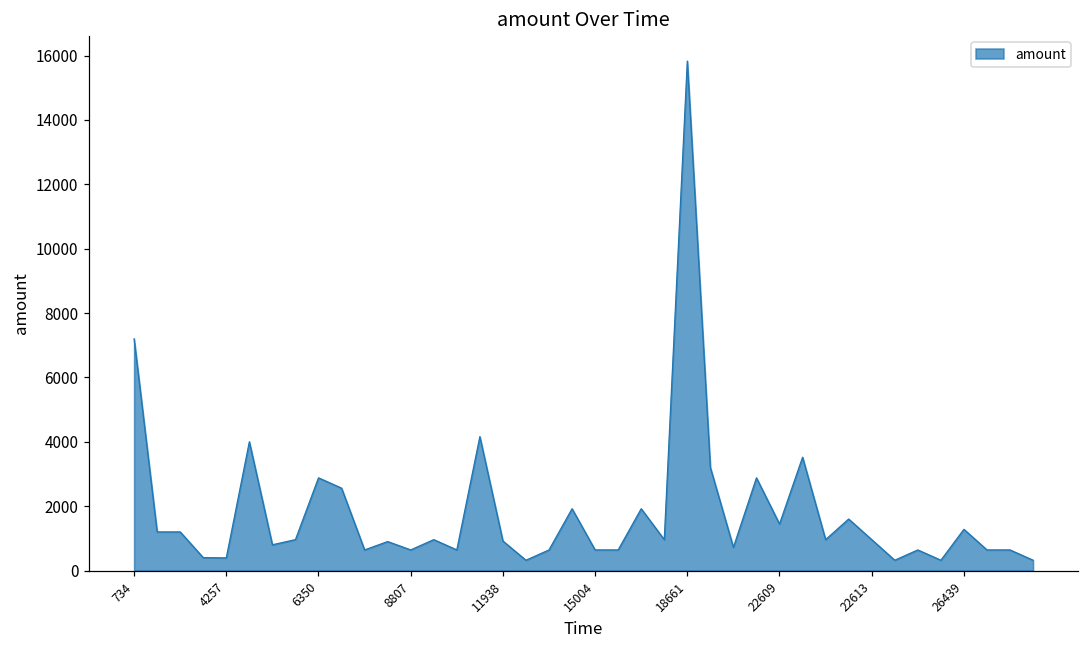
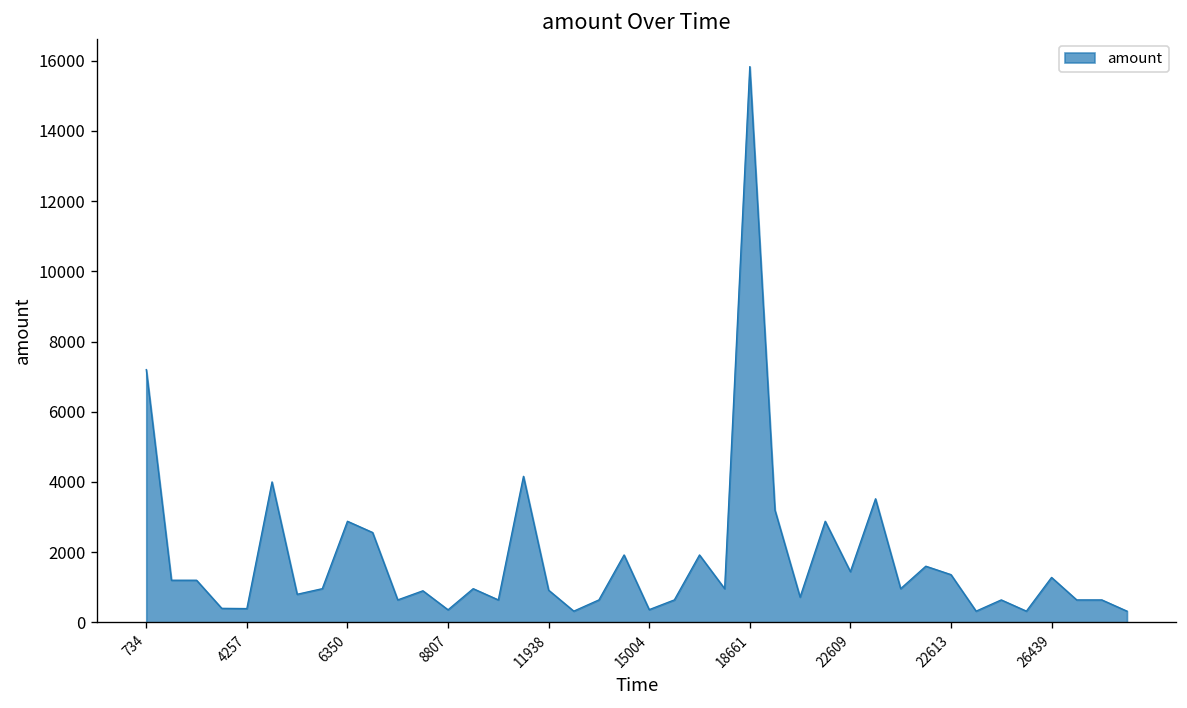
8807: 600 -> 400
15004: 600 -> 400
22613: 1000 -> 1400
